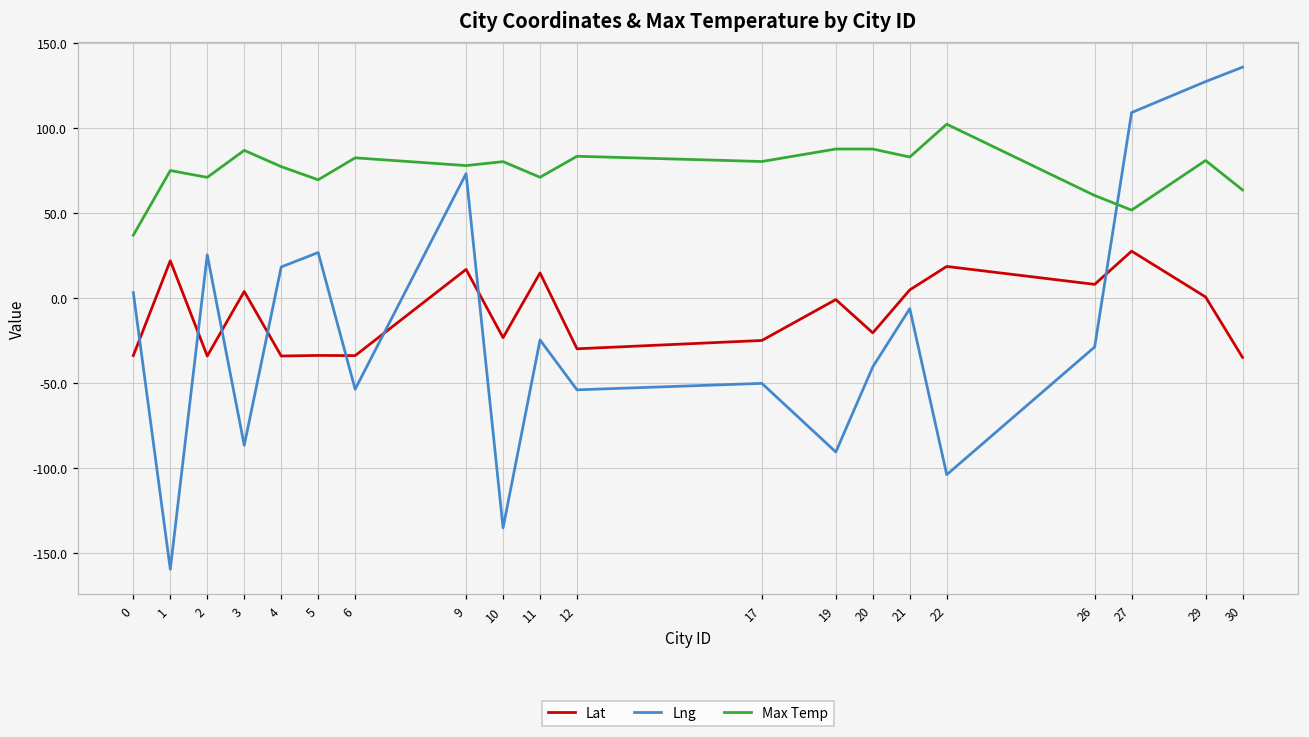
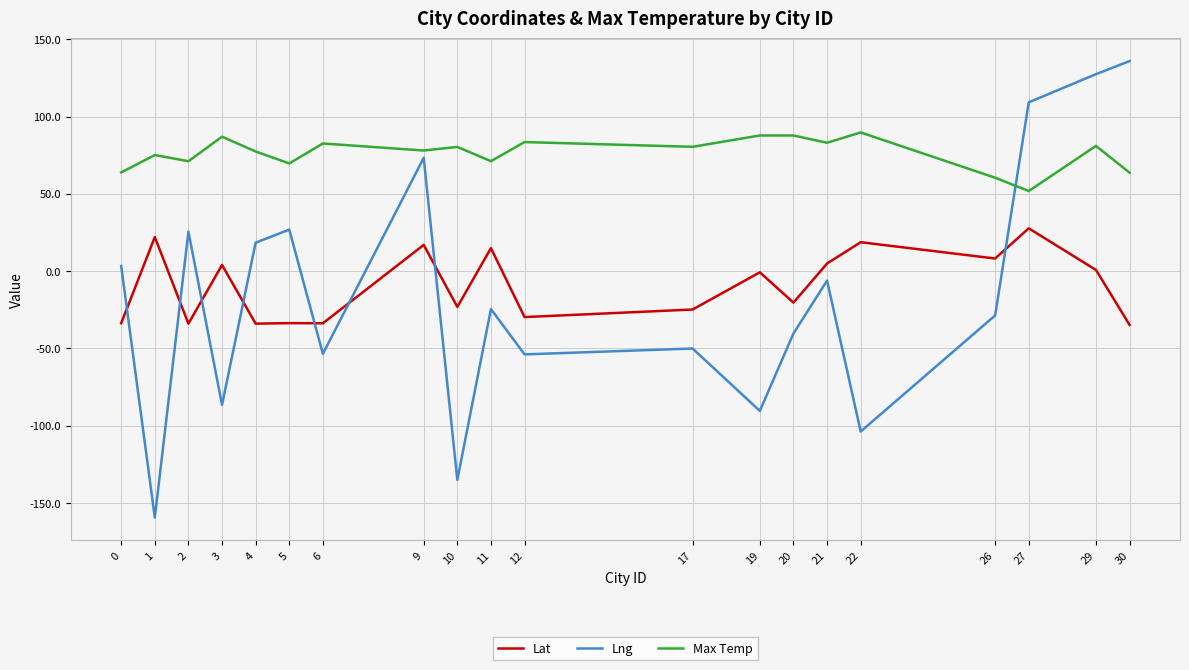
Max Temp, 0: 37 -> 64
Max Temp, 22: 102 -> 90
